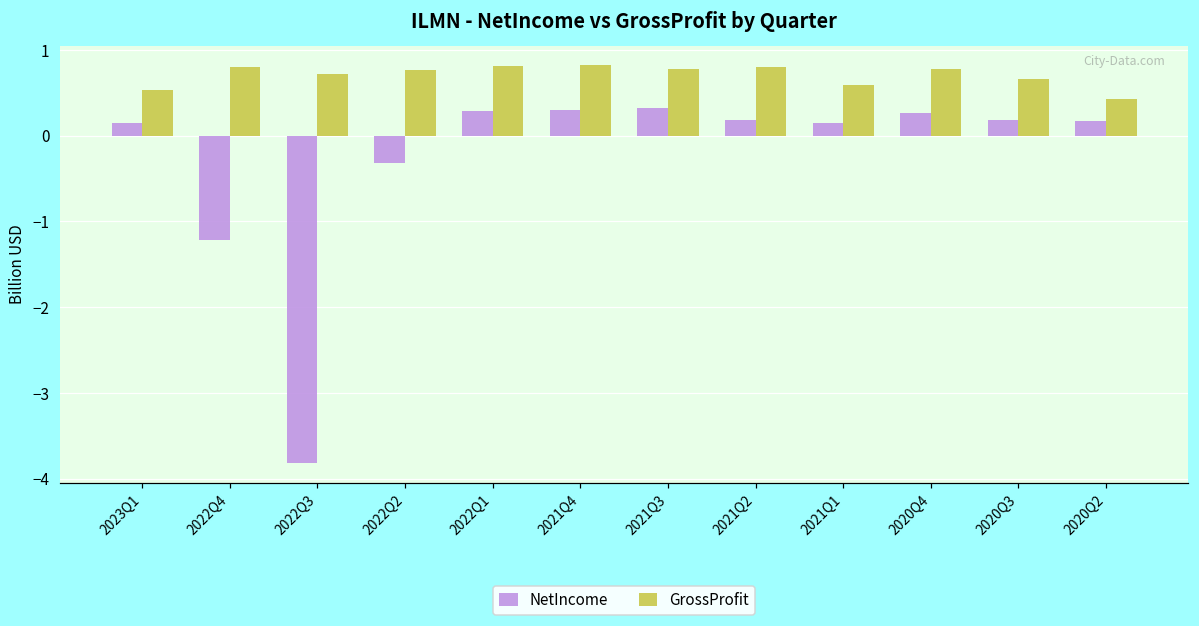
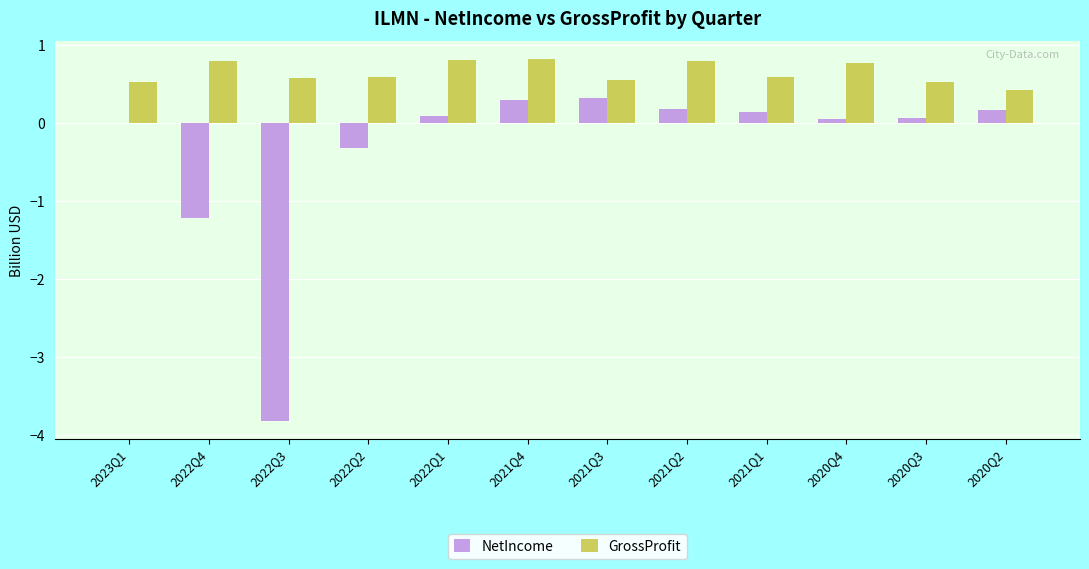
NetIncome, 2023Q1: 0.1 -> 0.0
GrossProfit, 2022Q3: 0.7 -> 0.6
GrossProfit, 2022Q2: 0.8 -> 0.6
NetIncome, 2022Q1: 0.3 -> 0.1
GrossProfit, 2021Q3: 0.8 -> 0.6
NetIncome, 2020Q4: 0.3 -> 0.1
NetIncome, 2020Q3: 0.2 -> 0.1
GrossProfit, 2020Q3: 0.7 -> 0.5
